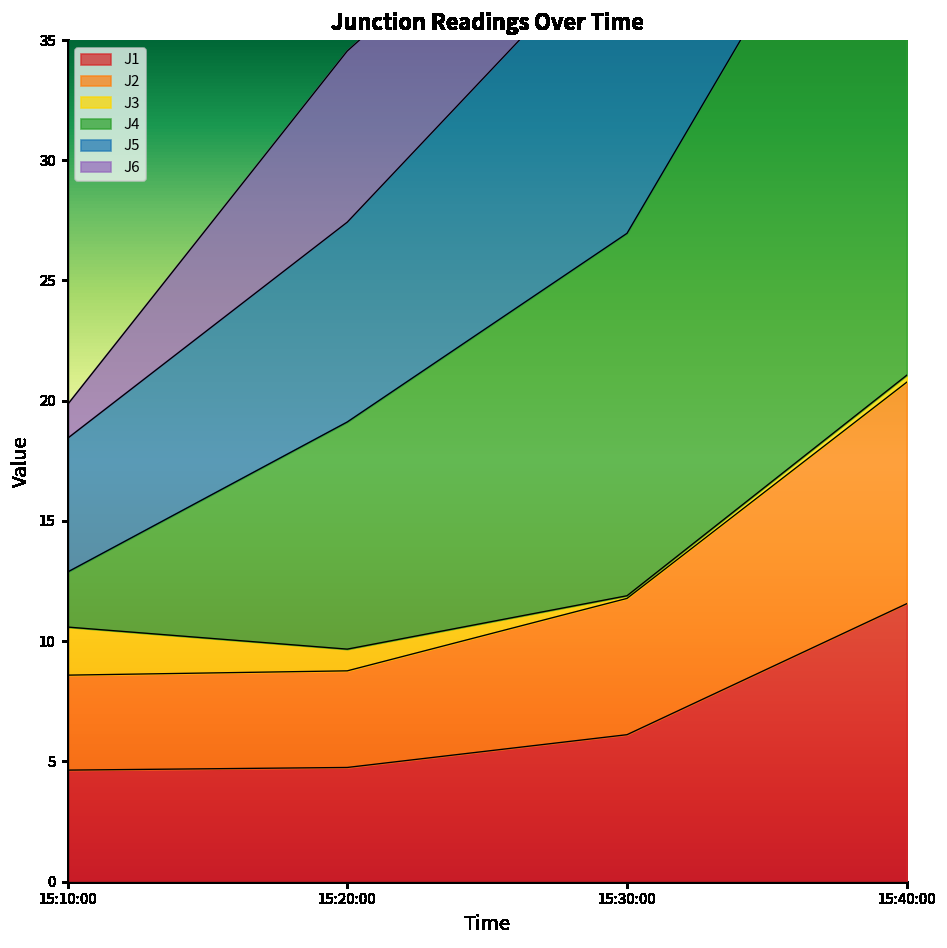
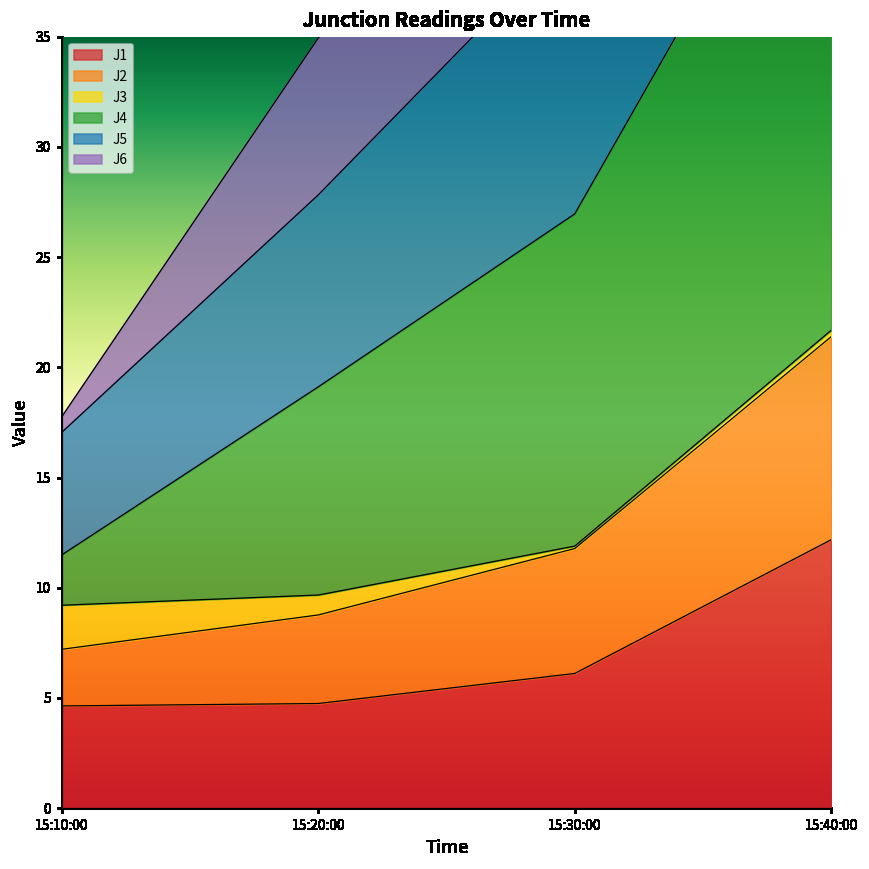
J2, 15:10:00: 3.9 -> 2.6
J6, 15:10:00: 1.4 -> 0.7
J5, 15:20:00: 8.3 -> 8.7
J1, 15:40:00: 11.6 -> 12.2
